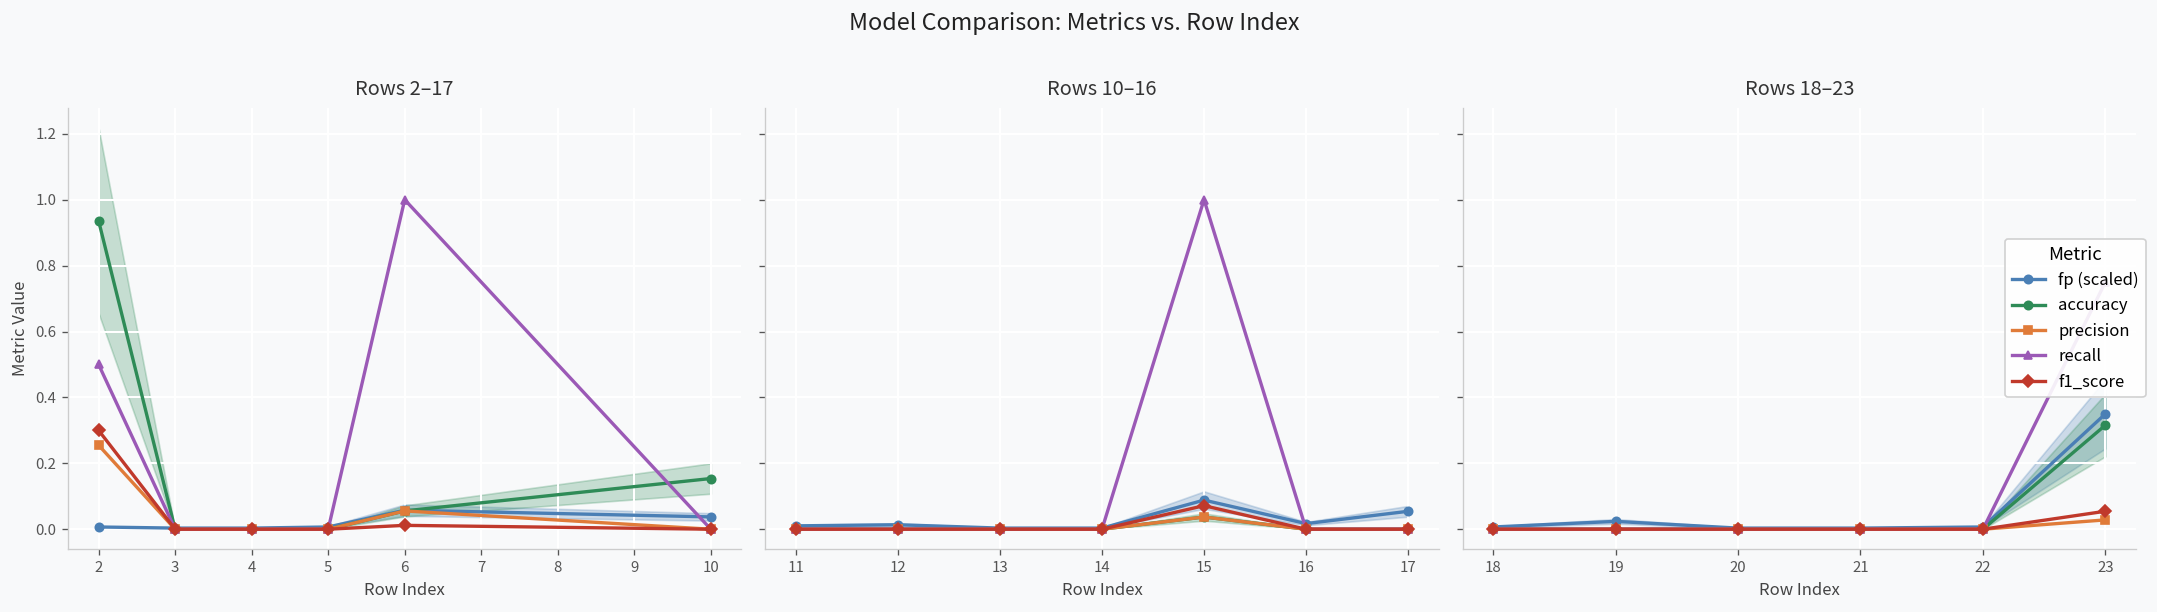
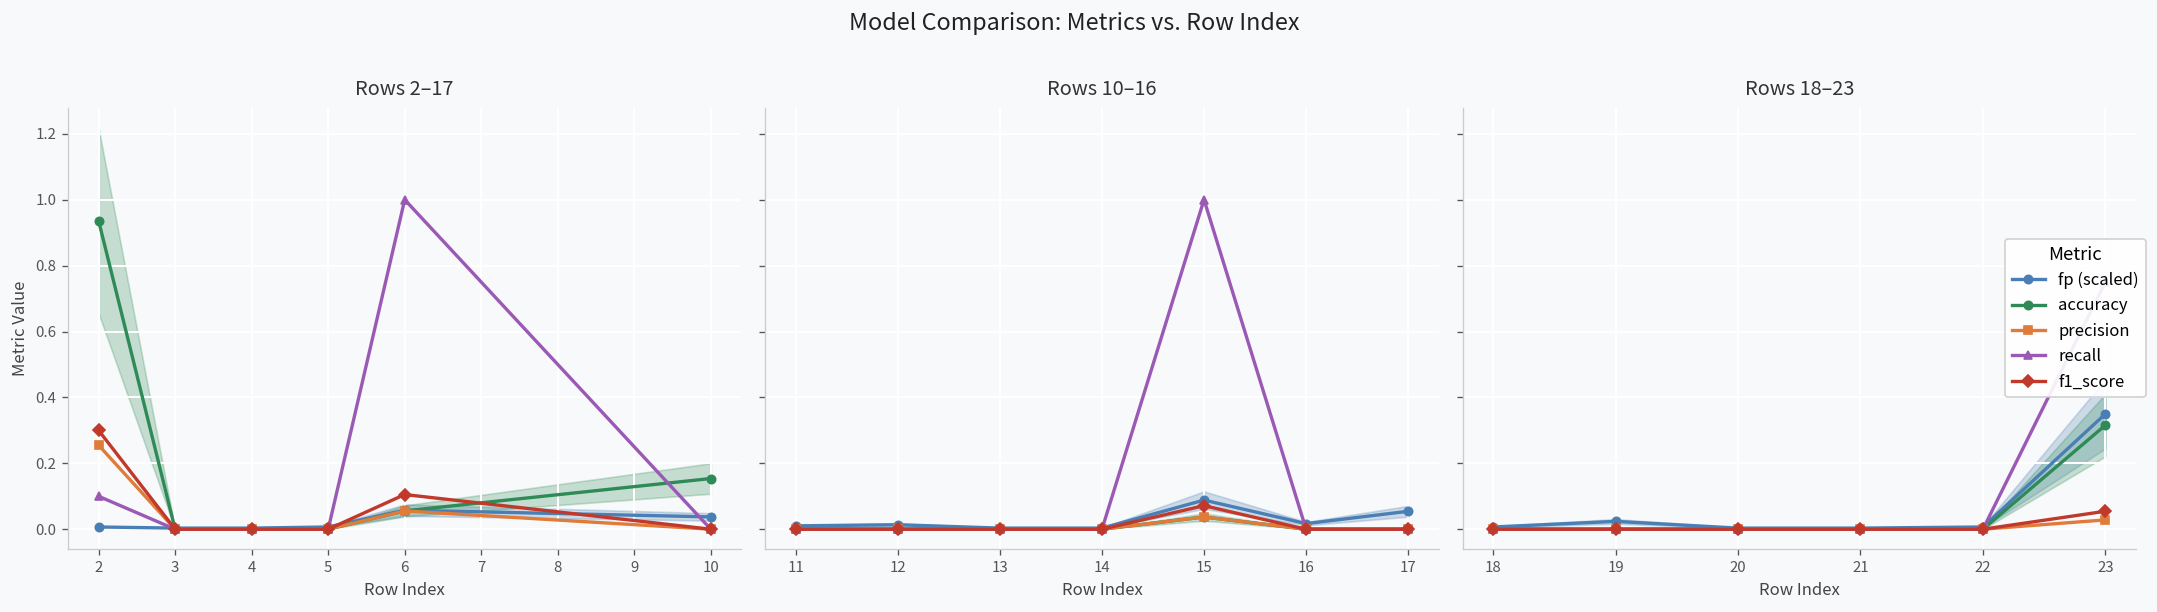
Rows 2–17, recall, 2: 0.5 -> 0.1
Rows 2–17, f1_score, 6: 0.01 -> 0.11
